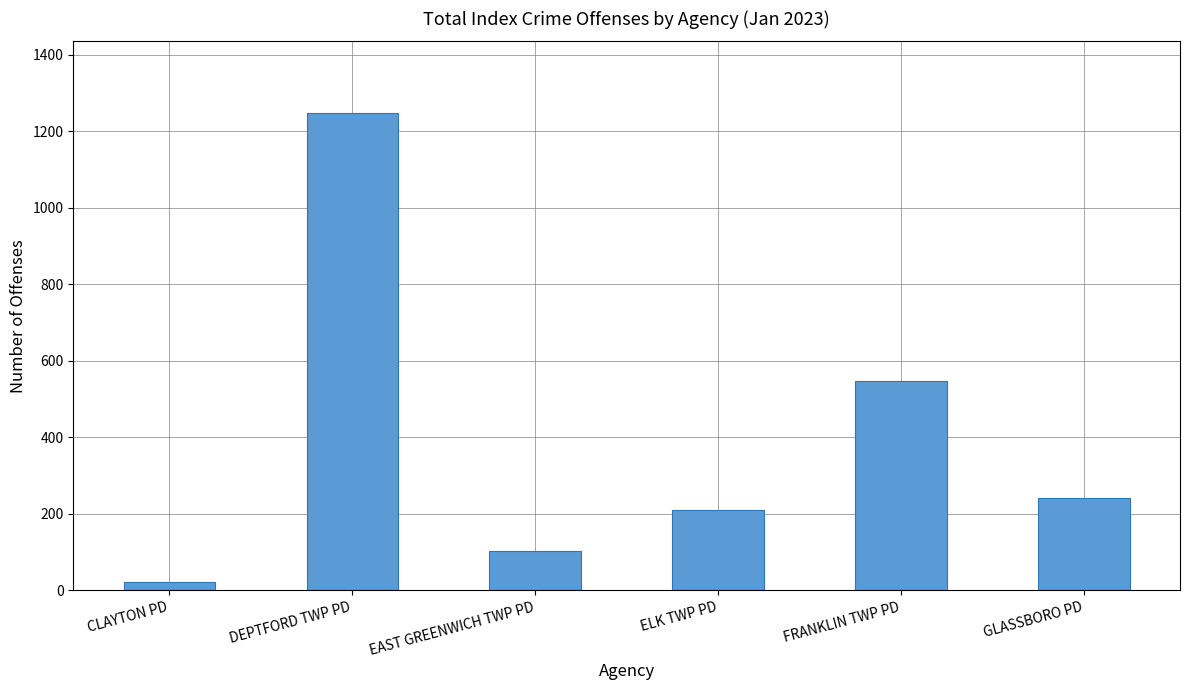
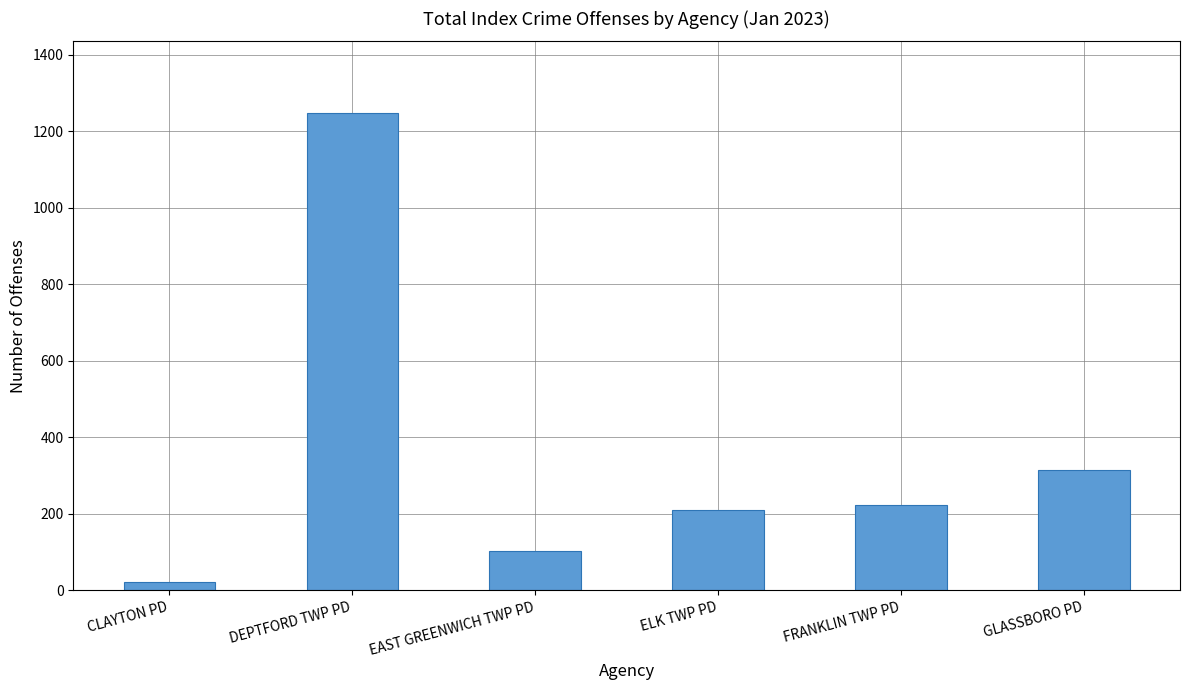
FRANKLIN TWP PD: 550 -> 220
GLASSBORO PD: 240 -> 310
